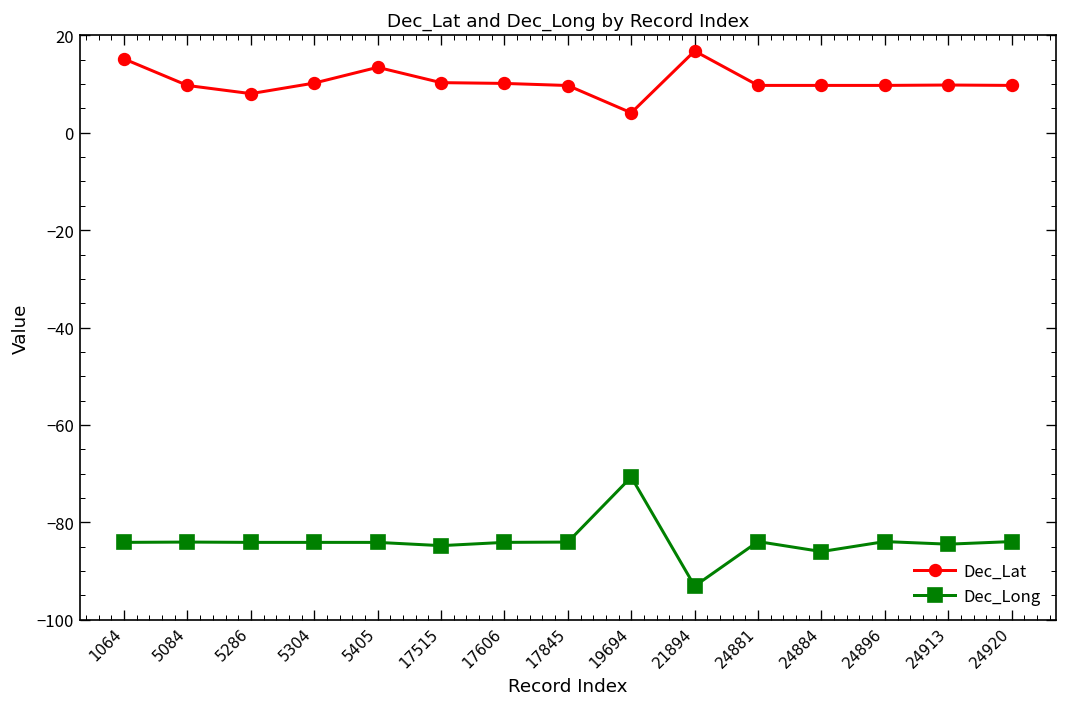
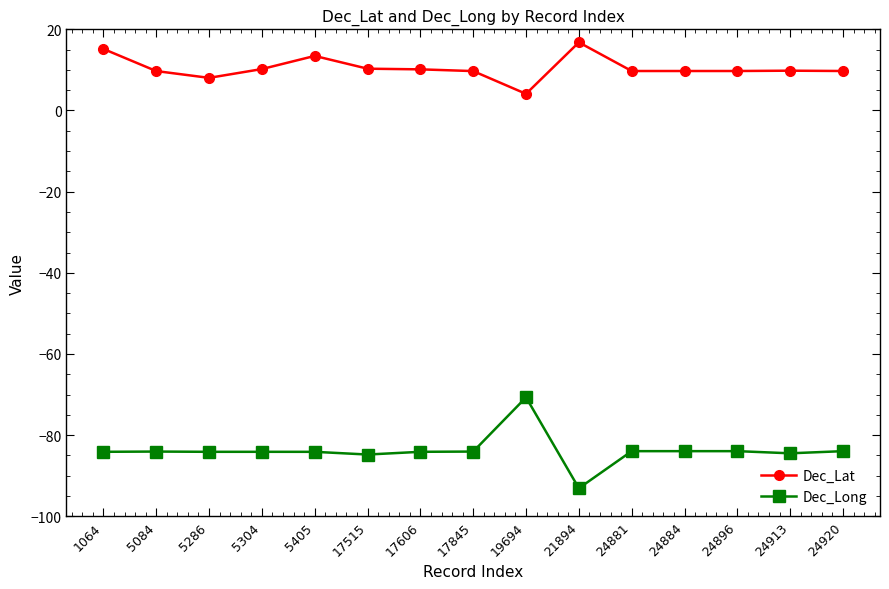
Dec_Long, 24884: -86 -> -84
